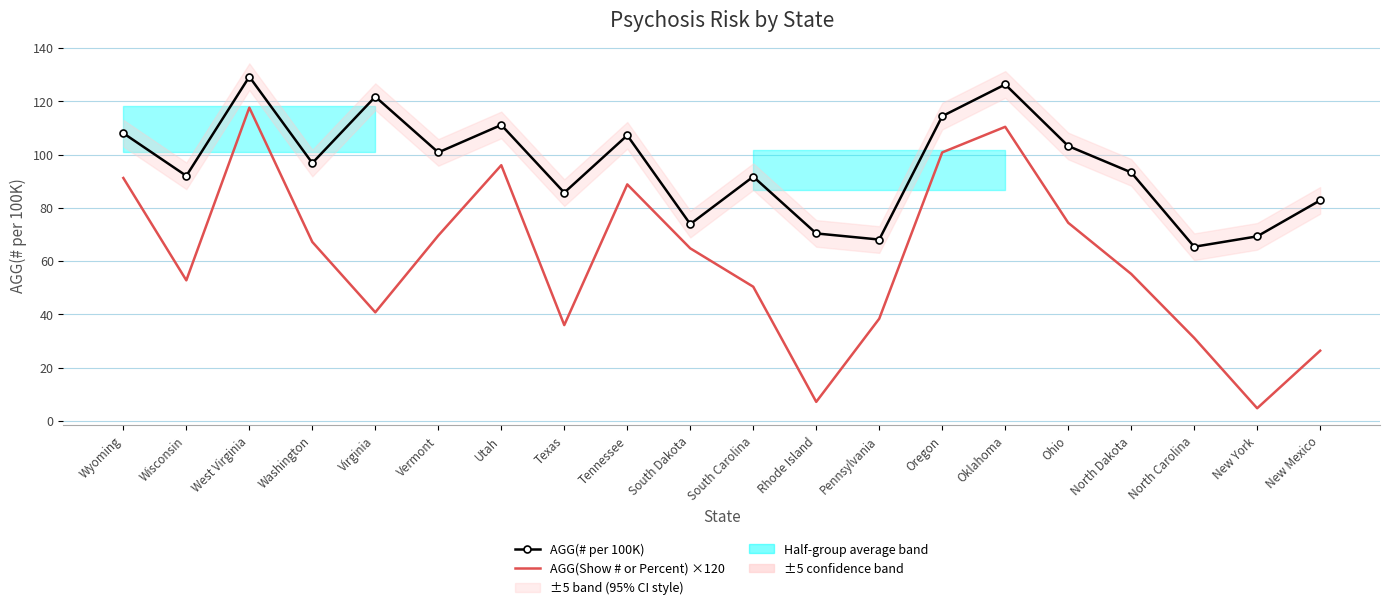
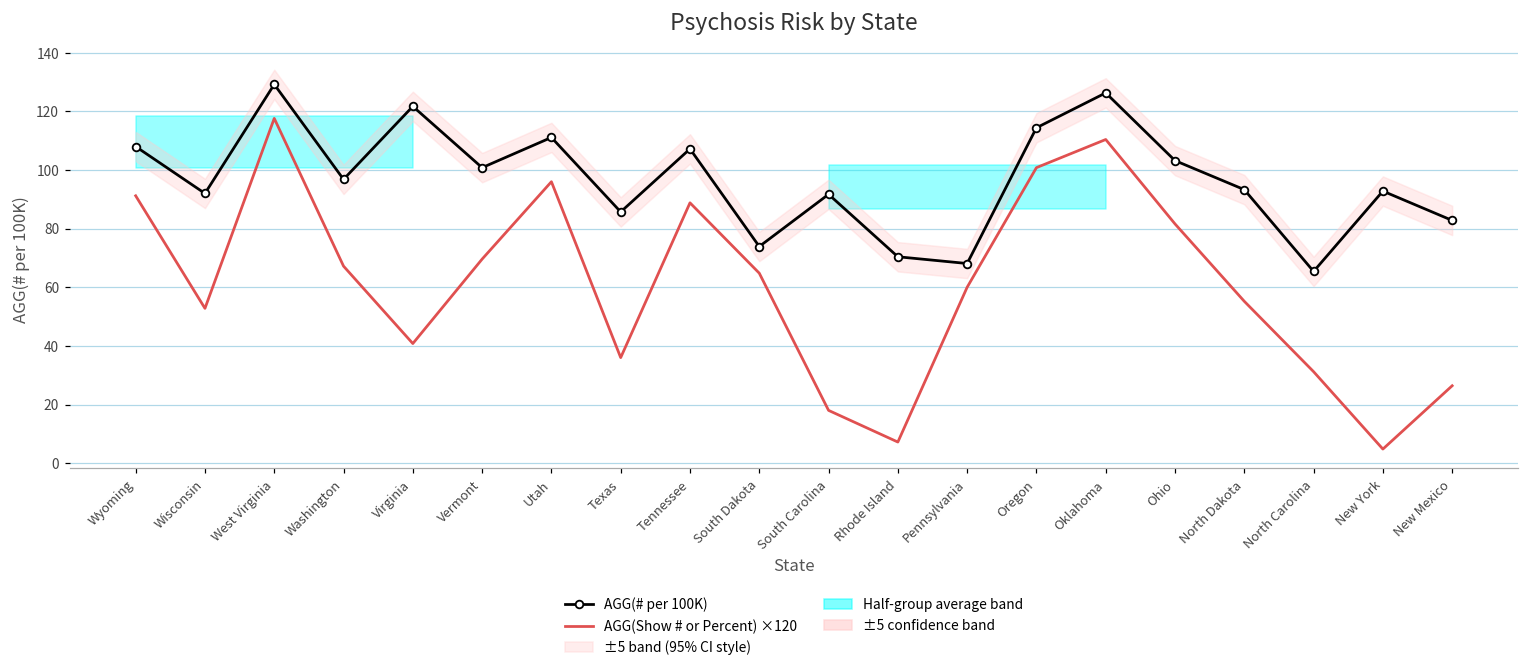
AGG(Show # or Percent) ×120, South Carolina: 50 -> 18
AGG(Show # or Percent) ×120, Pennsylvania: 38 -> 60
AGG(Show # or Percent) ×120, Ohio: 74 -> 82
AGG(# per 100K), New York: 69 -> 93
